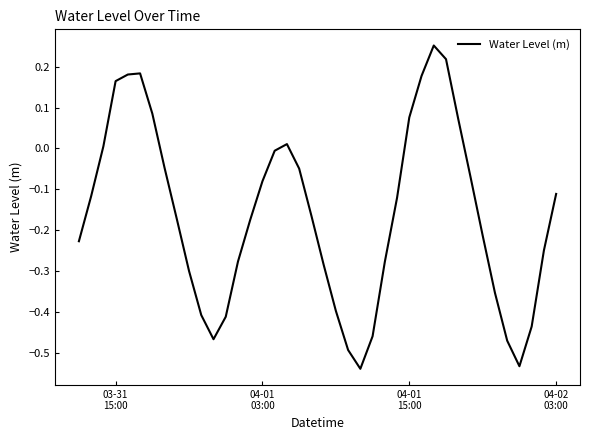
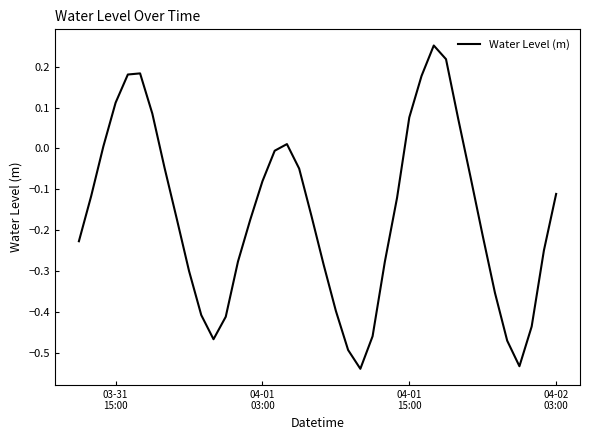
03-31 15:00: 0.16 -> 0.11
